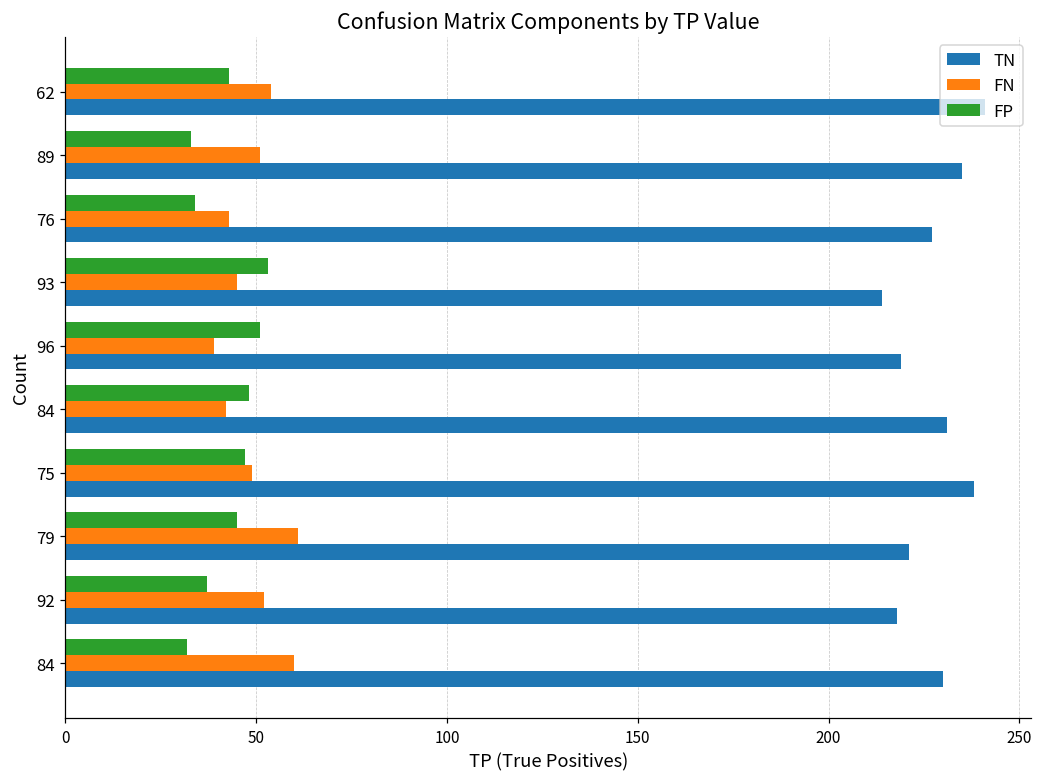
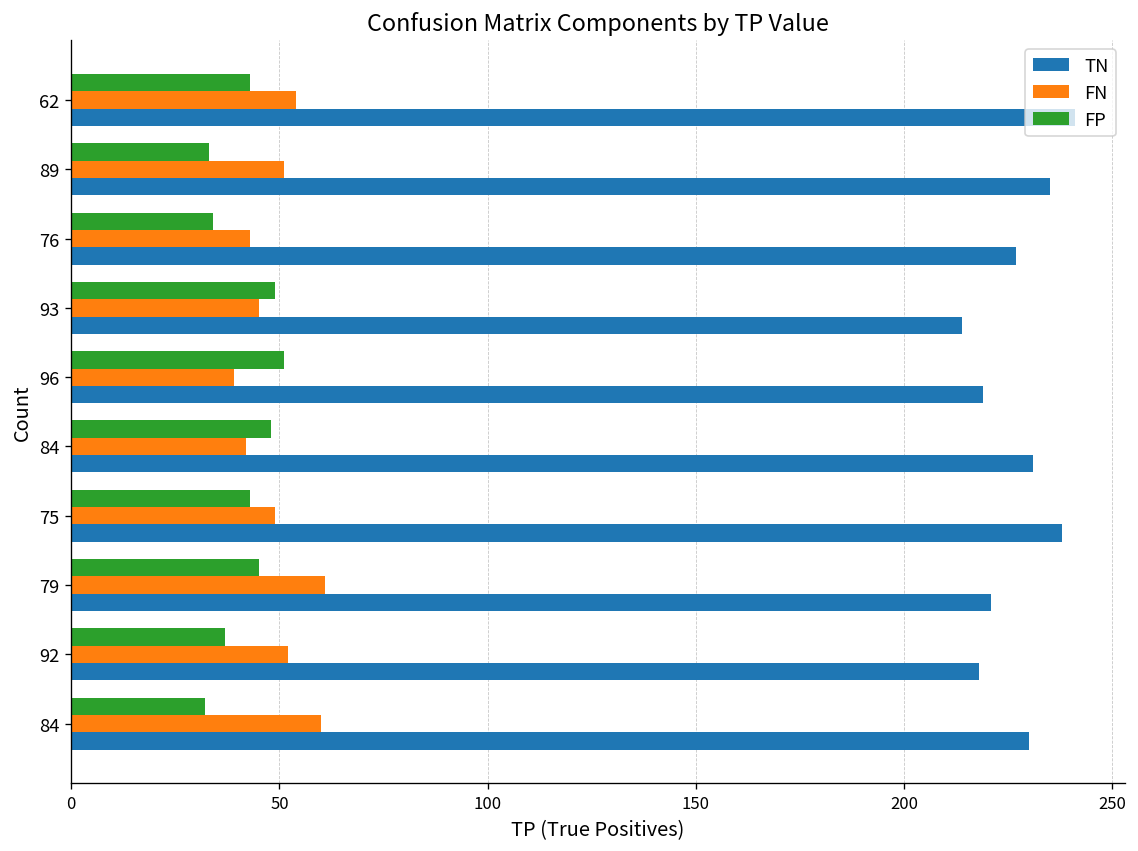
FP, 93: 53 -> 49
FP, 75: 47 -> 43
